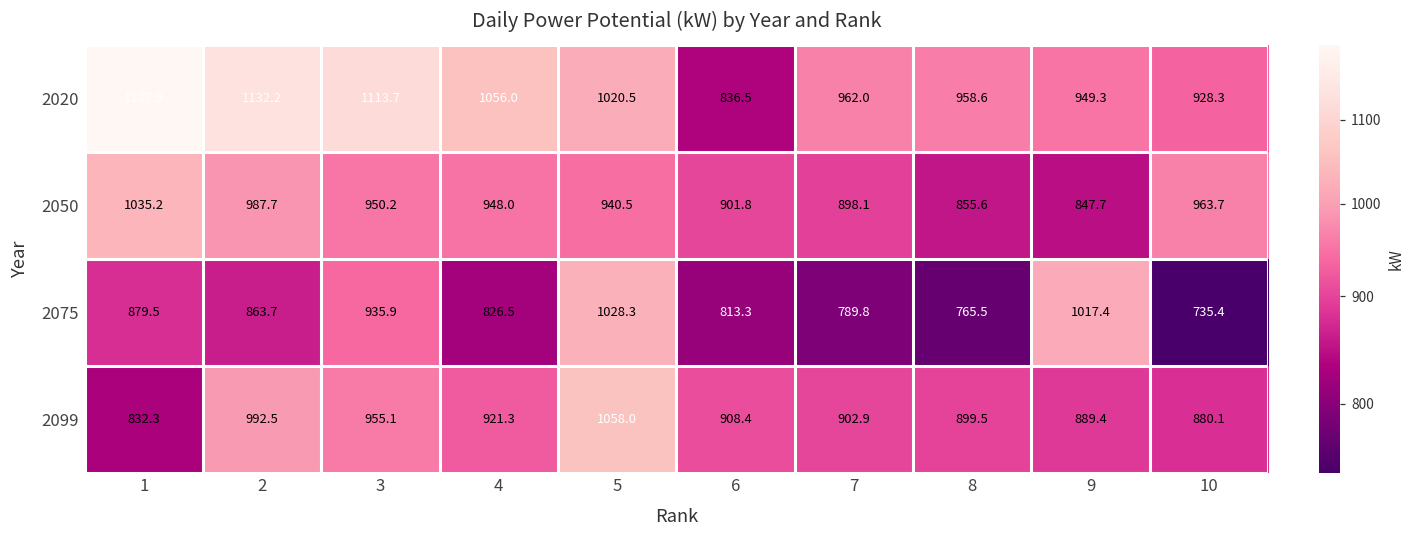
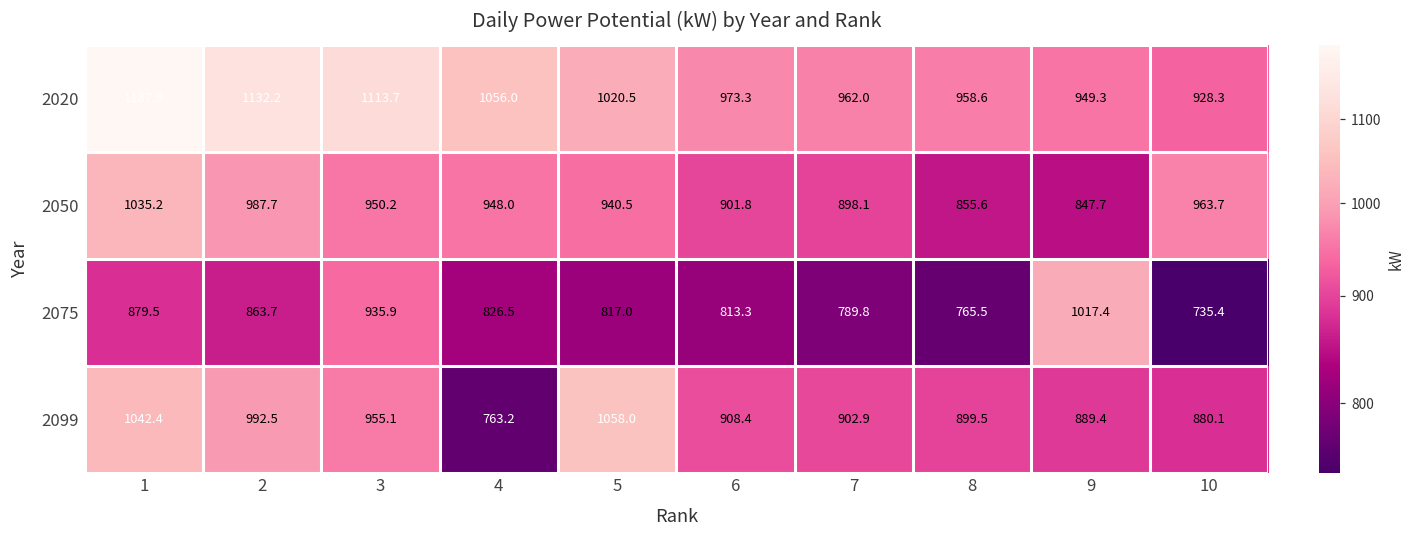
2020, 6: 836.5 -> 973.3
2075, 5: 1028.3 -> 817.0
2099, 1: 832.3 -> 1042.4
2099, 4: 921.3 -> 763.2
